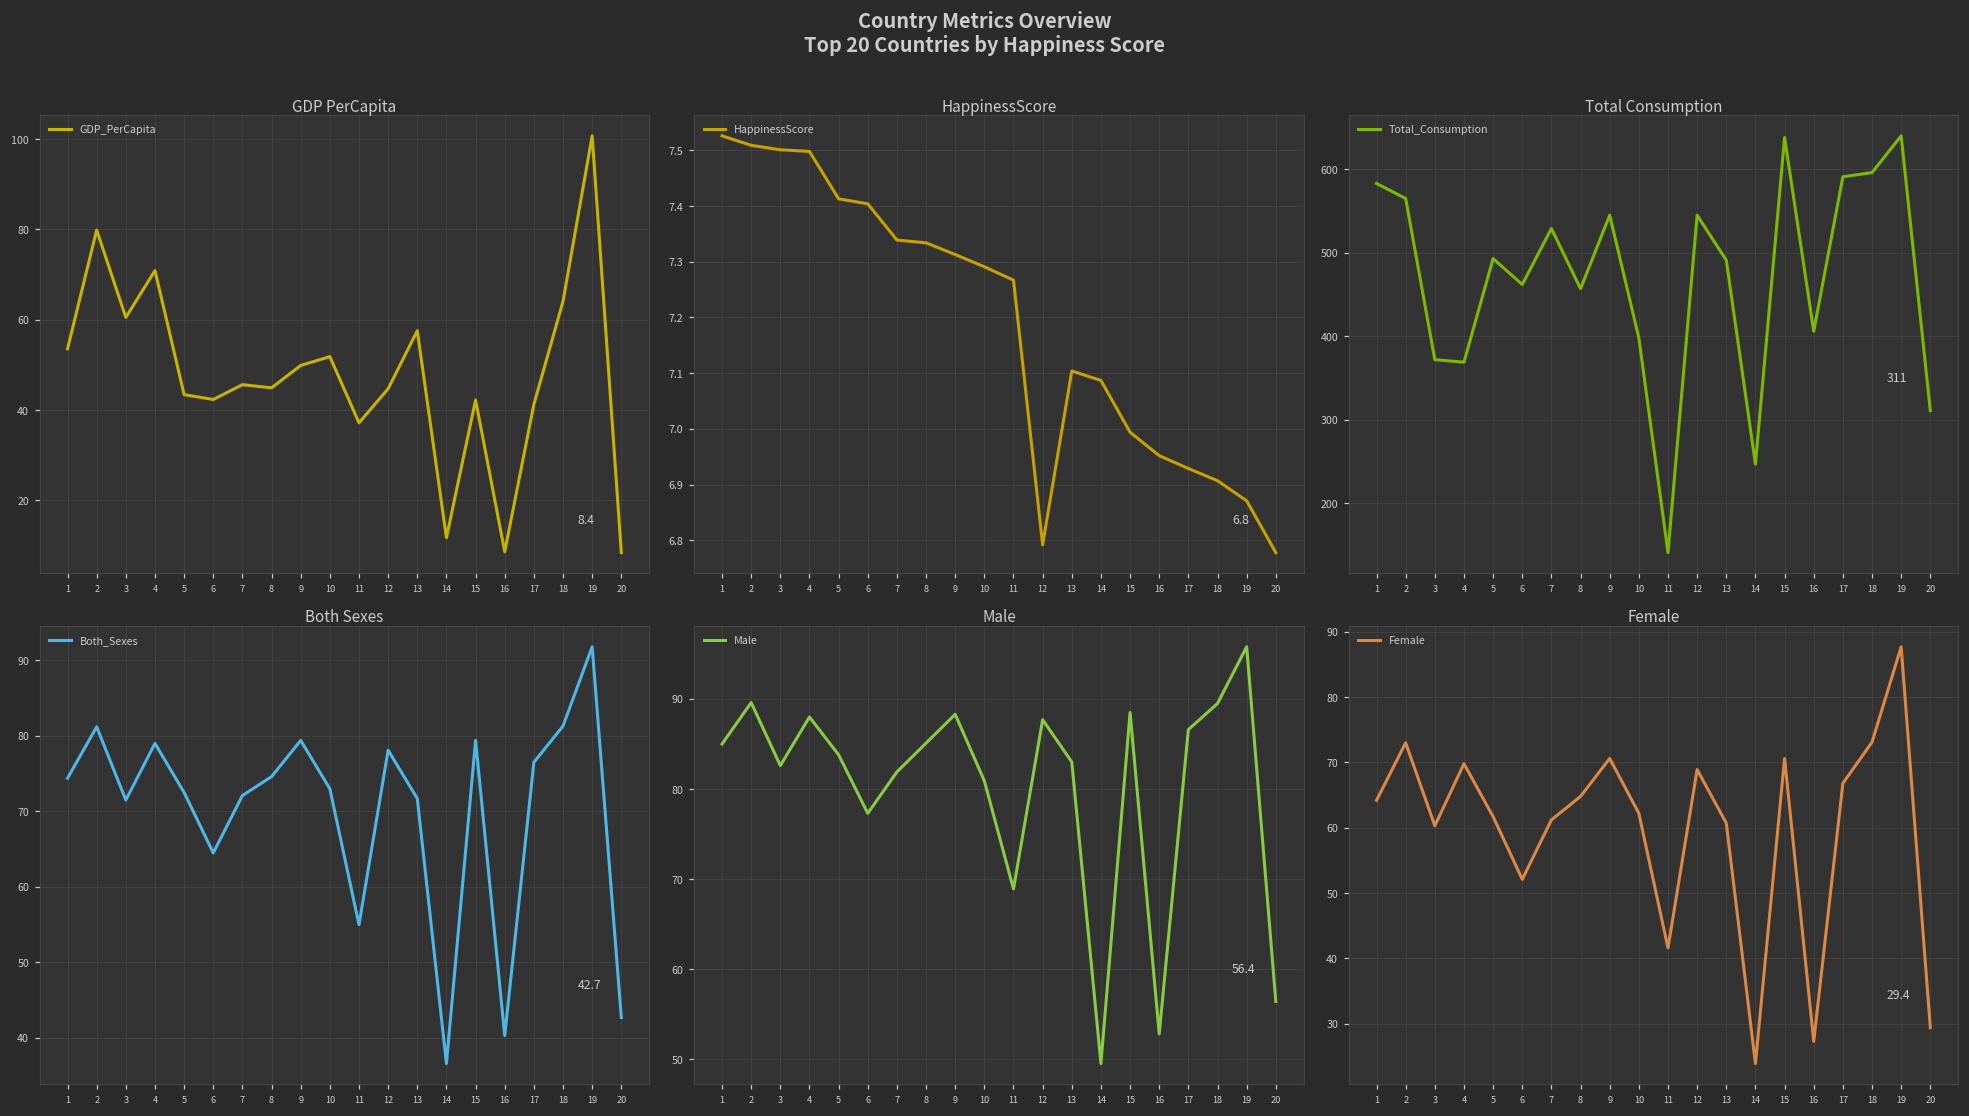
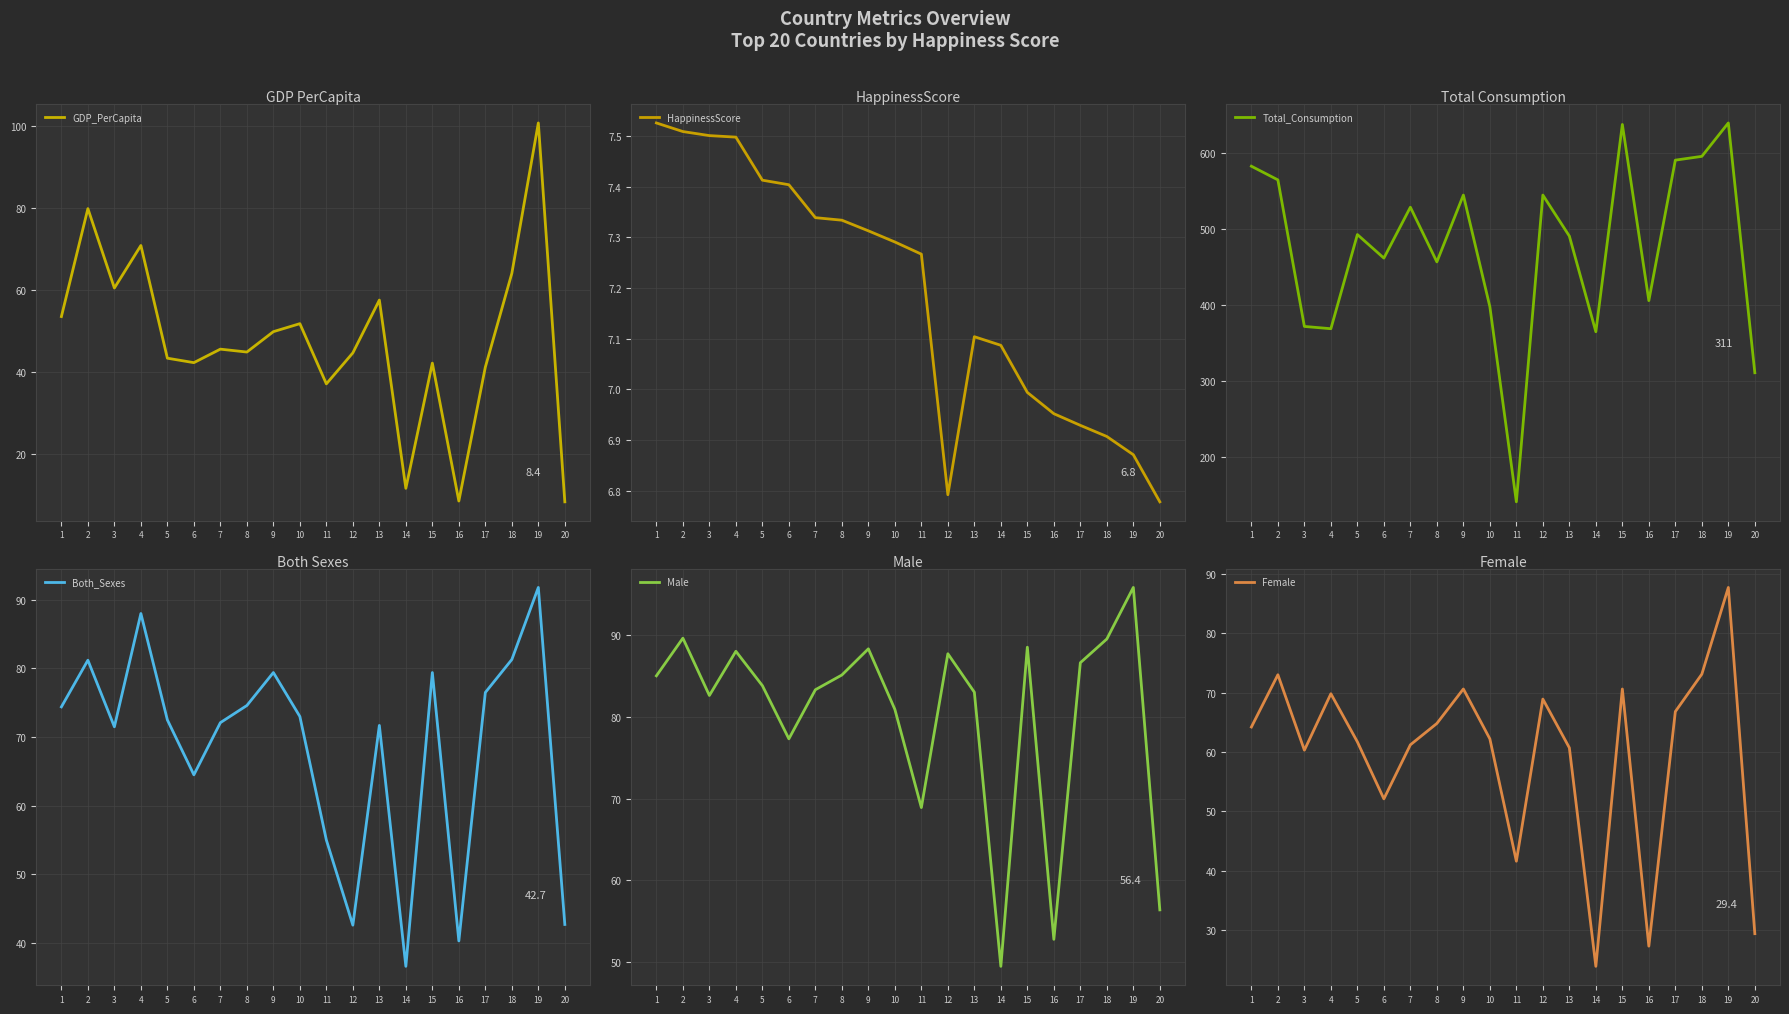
Total Consumption, 14: 250 -> 370
Both Sexes, 4: 79 -> 88
Both Sexes, 12: 78 -> 43
Male, 7: 82 -> 83
